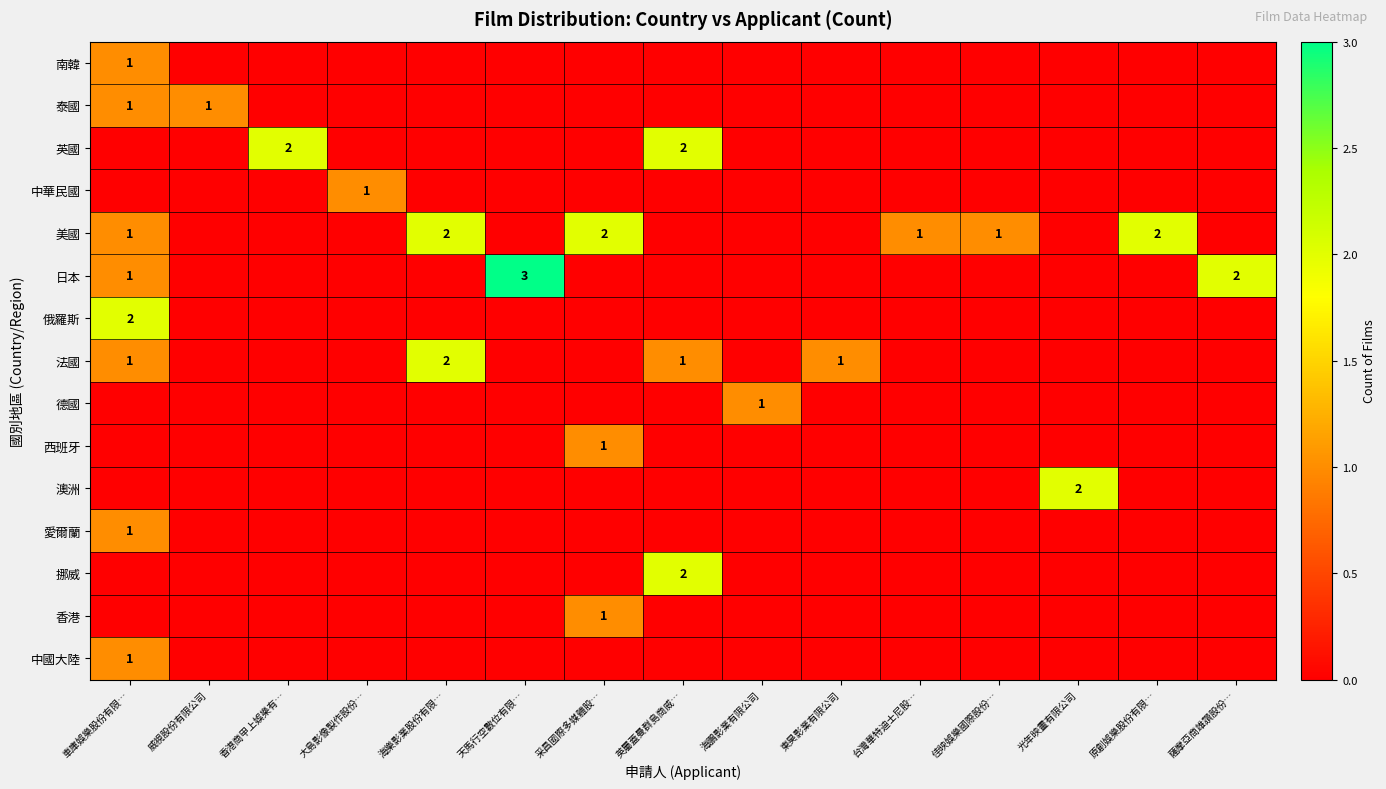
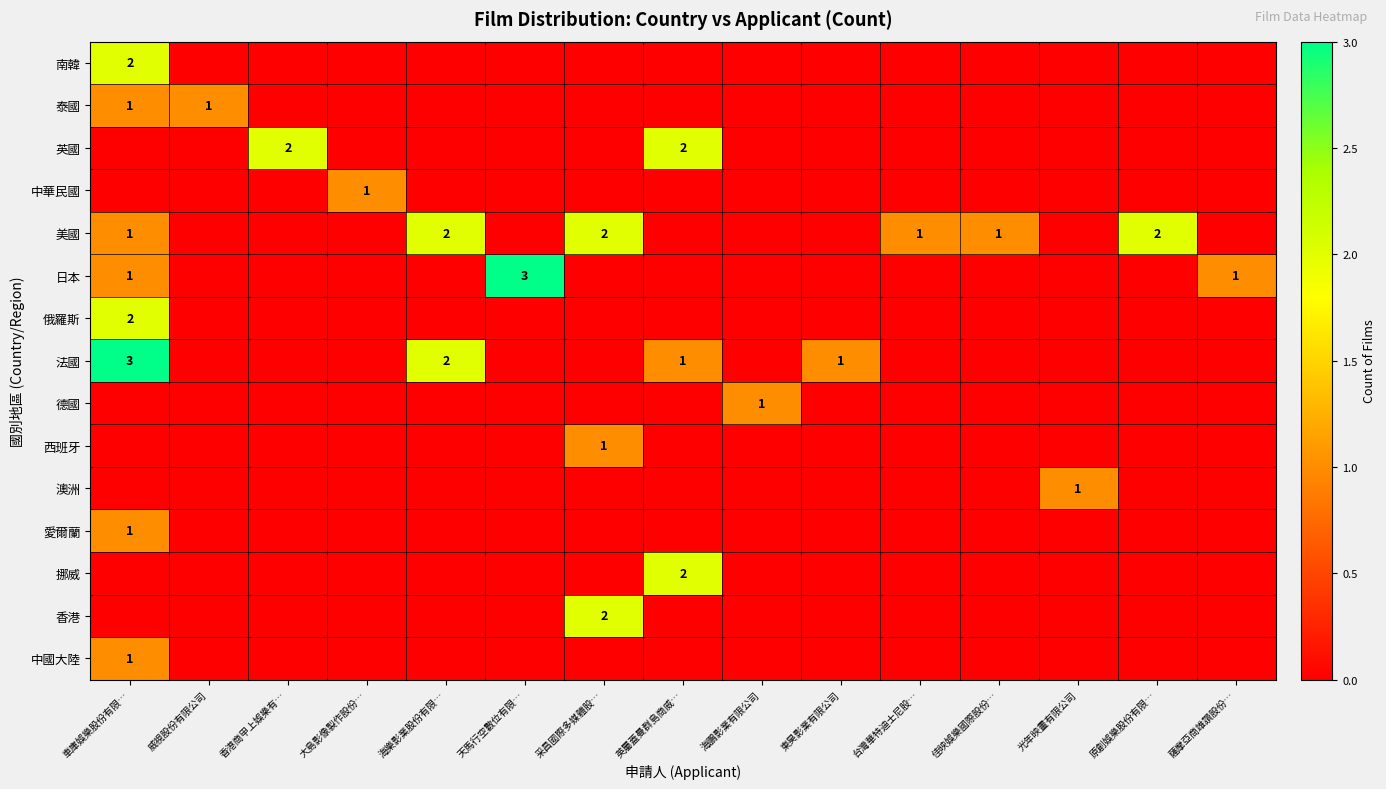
南韓, 車庫娛樂股份有限…: 1 -> 2
日本, 薩摩亞商雄讚股份…: 2 -> 1
法國, 車庫娛樂股份有限…: 1 -> 3
澳洲, 光年映畫有限公司: 2 -> 1
香港, 采昌國際多媒體股…: 1 -> 2
